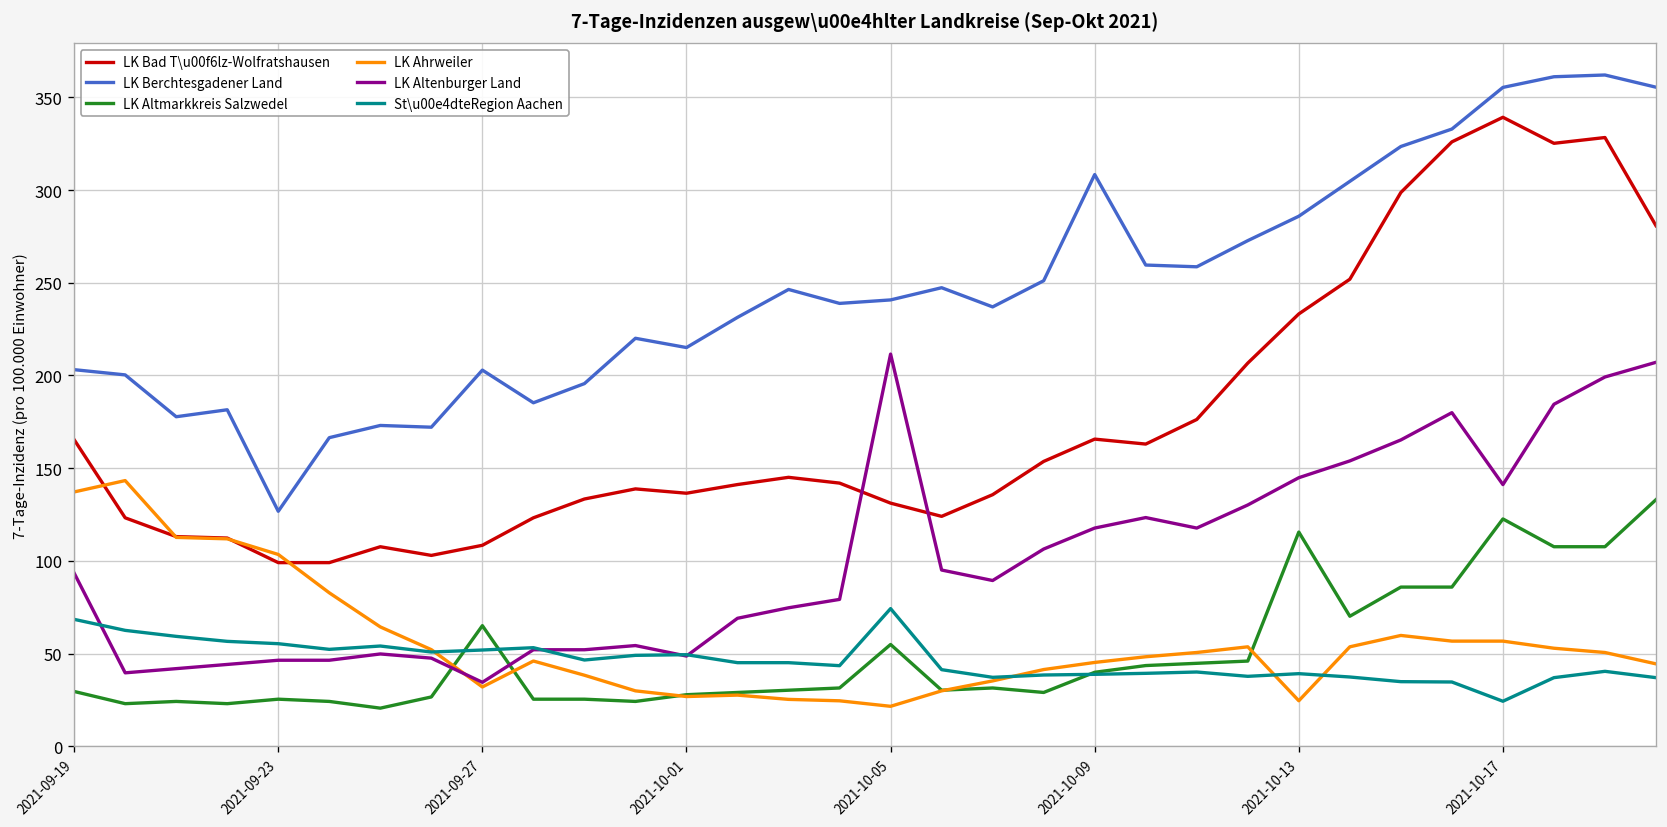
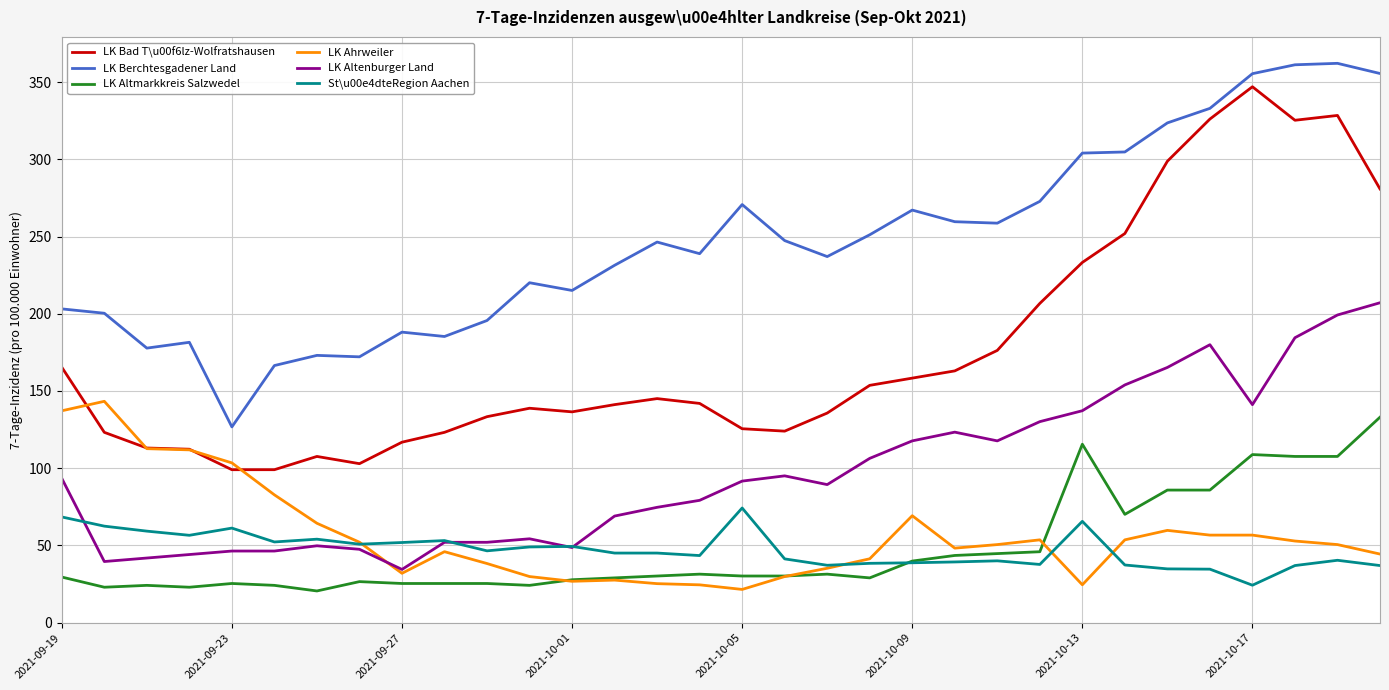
St\u00e4dteRegion Aachen, 2021-09-23: 55 -> 61
LK Bad T\u00f6lz-Wolfratshausen, 2021-09-27: 108 -> 117
LK Berchtesgadener Land, 2021-09-27: 203 -> 188
LK Altmarkkreis Salzwedel, 2021-09-27: 65 -> 25
LK Bad T\u00f6lz-Wolfratshausen, 2021-10-05: 131 -> 126
LK Berchtesgadener Land, 2021-10-05: 241 -> 271
LK Altmarkkreis Salzwedel, 2021-10-05: 55 -> 30
LK Altenburger Land, 2021-10-05: 212 -> 92
LK Bad T\u00f6lz-Wolfratshausen, 2021-10-09: 166 -> 158
LK Berchtesgadener Land, 2021-10-09: 308 -> 267
LK Ahrweiler, 2021-10-09: 45 -> 69
LK Berchtesgadener Land, 2021-10-13: 286 -> 304
LK Altenburger Land, 2021-10-13: 145 -> 137
St\u00e4dteRegion Aachen, 2021-10-13: 39 -> 66
LK Bad T\u00f6lz-Wolfratshausen, 2021-10-17: 339 -> 347
LK Altmarkkreis Salzwedel, 2021-10-17: 123 -> 109
